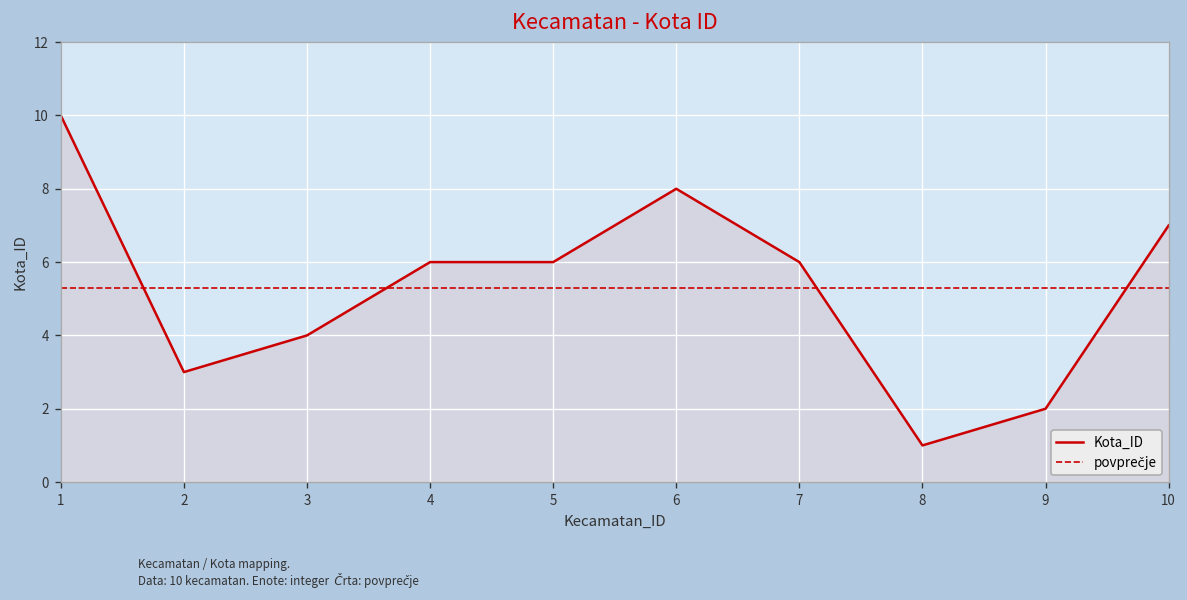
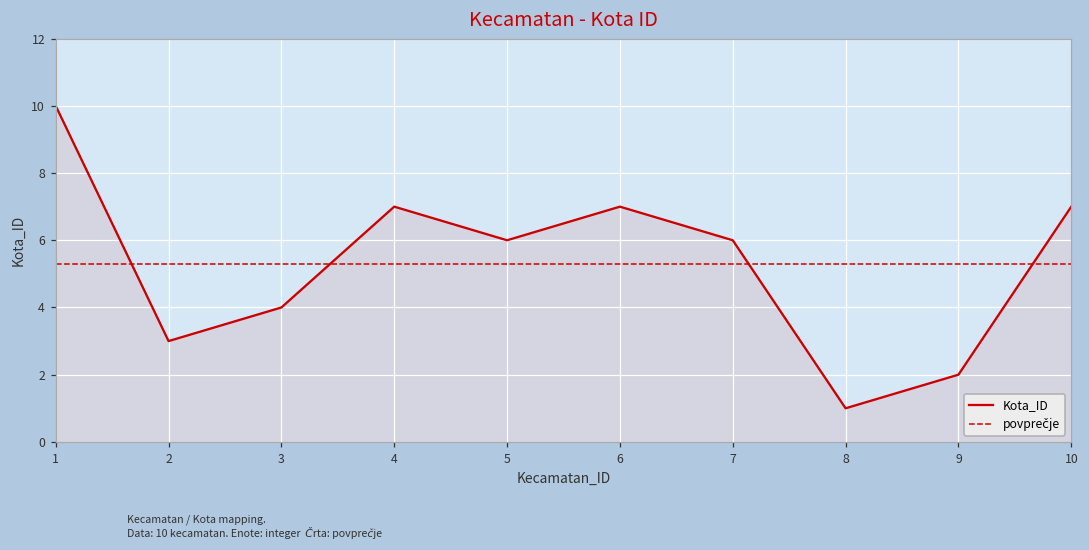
4: 6 -> 7
6: 8 -> 7
